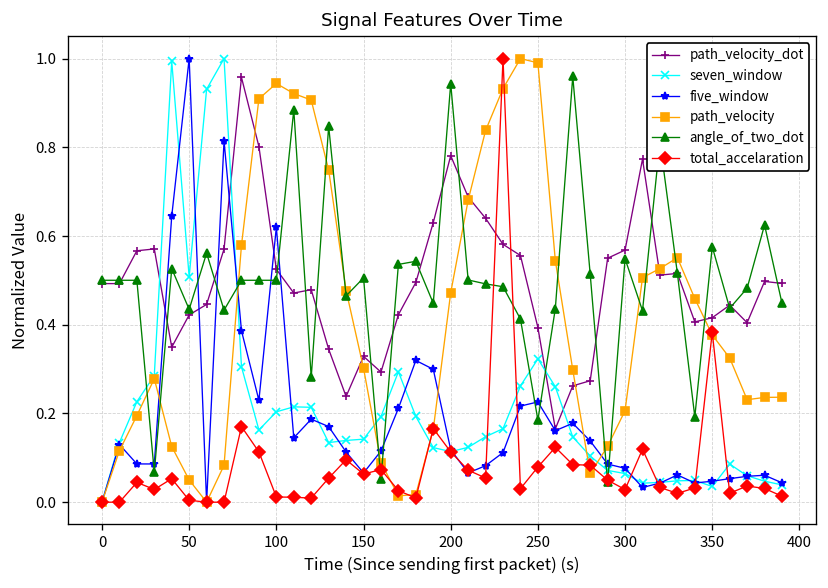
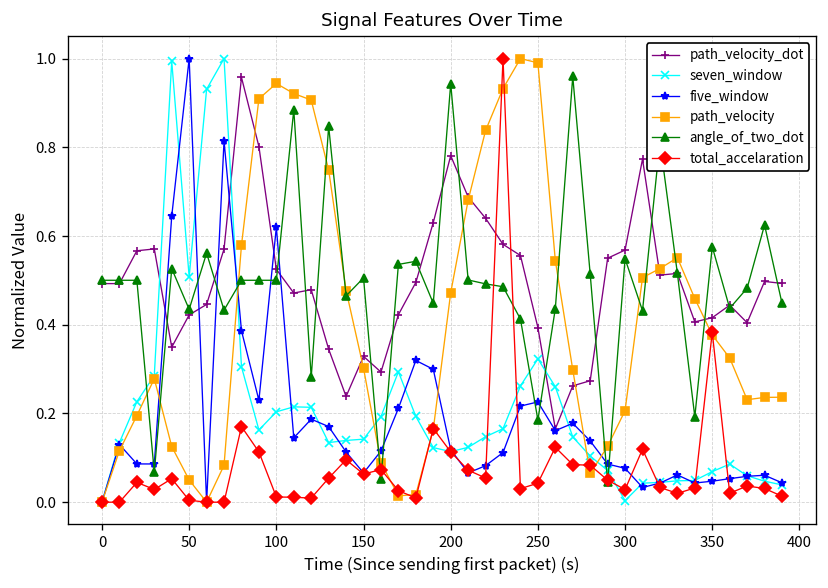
total_accelaration, 250: 0.08 -> 0.04
seven_window, 300: 0.06 -> 0.00
seven_window, 350: 0.04 -> 0.07
